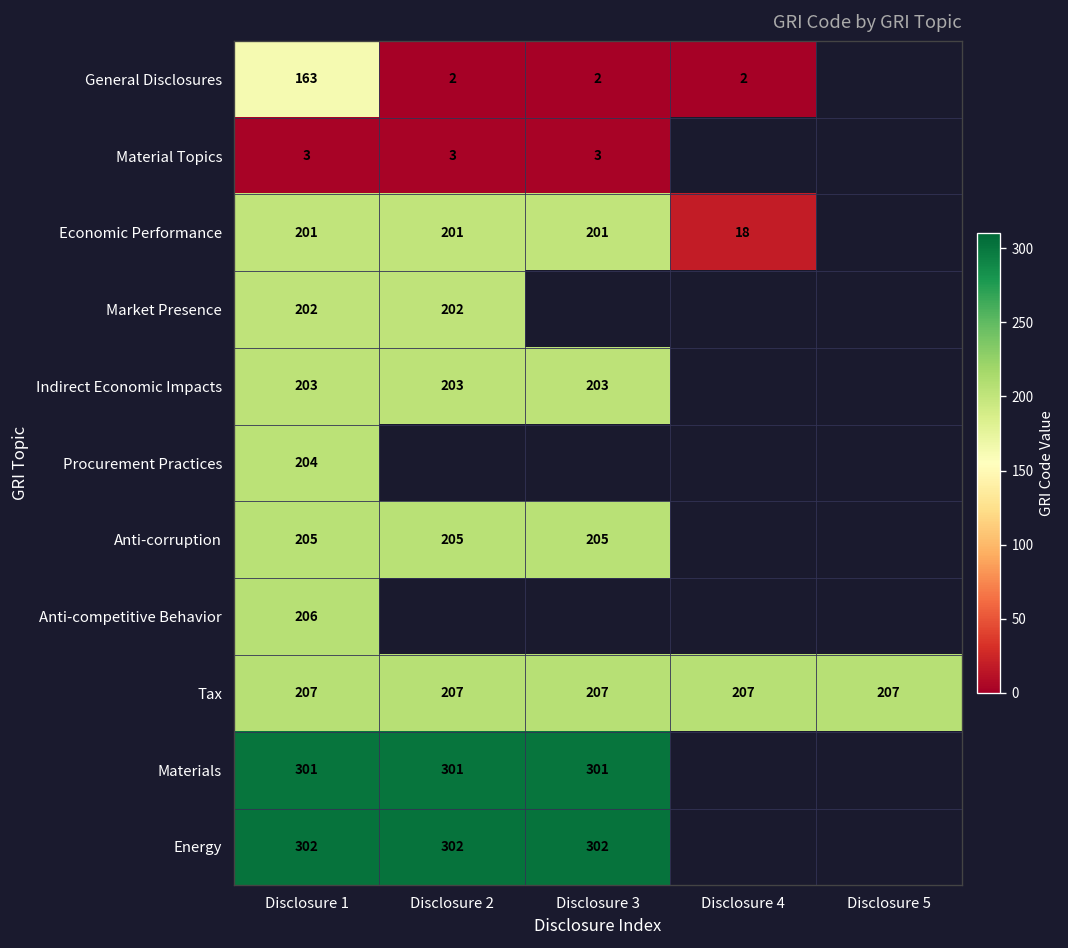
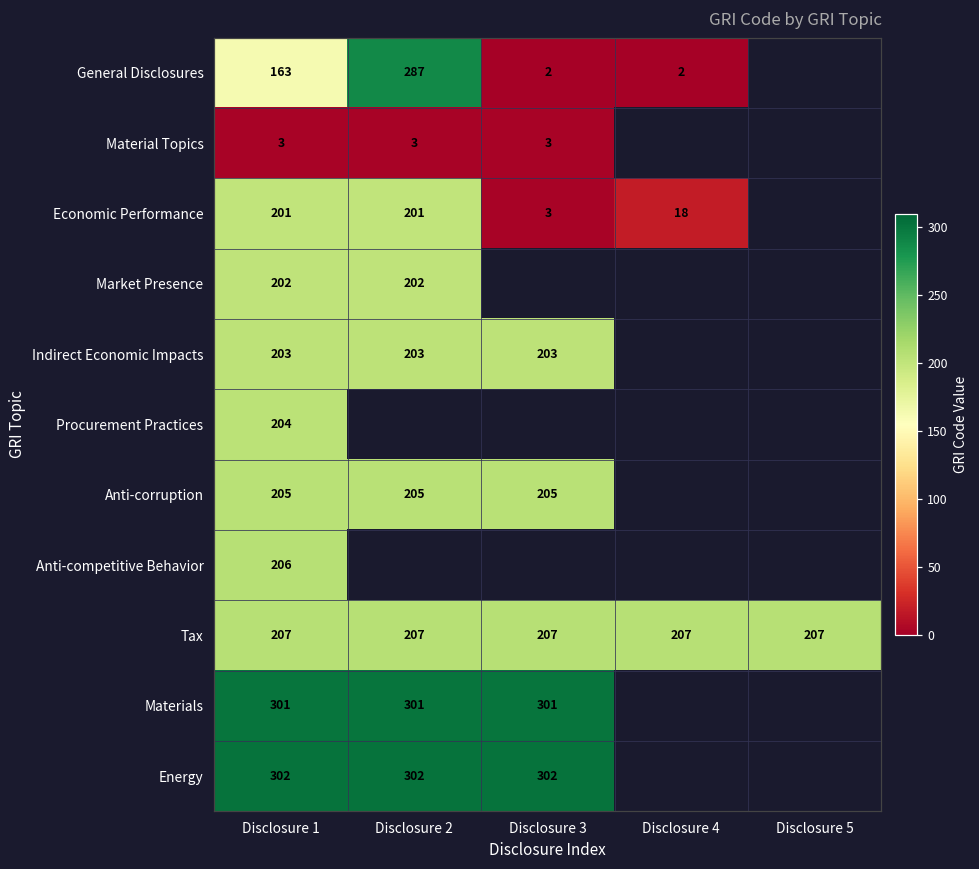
General Disclosures, Disclosure 2: 2 -> 287
Economic Performance, Disclosure 3: 201 -> 3
